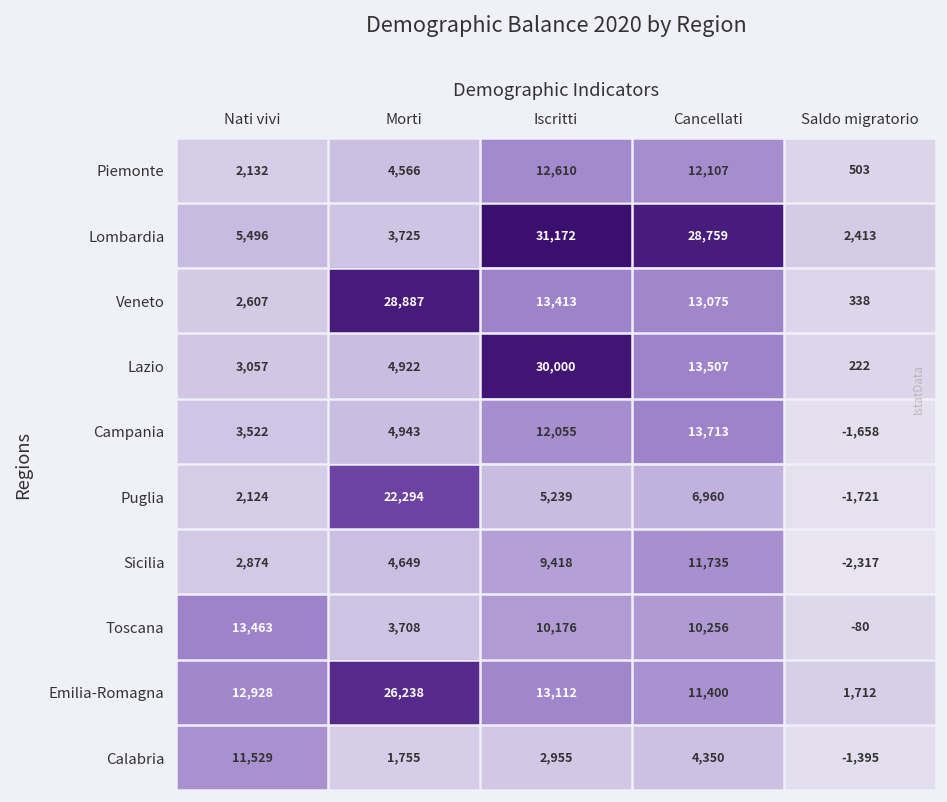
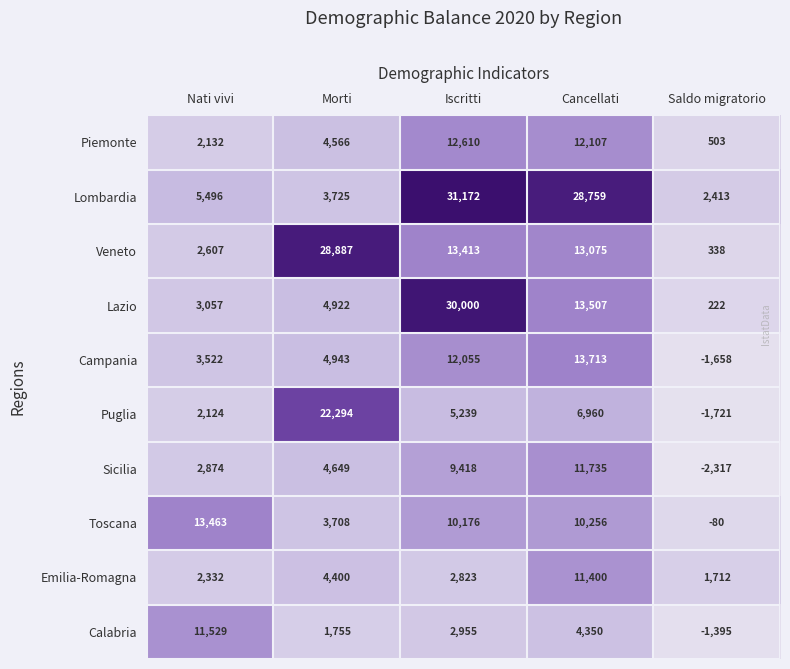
Emilia-Romagna, Nati vivi: 12,928 -> 2,332
Emilia-Romagna, Morti: 26,238 -> 4,400
Emilia-Romagna, Iscritti: 13,112 -> 2,823
